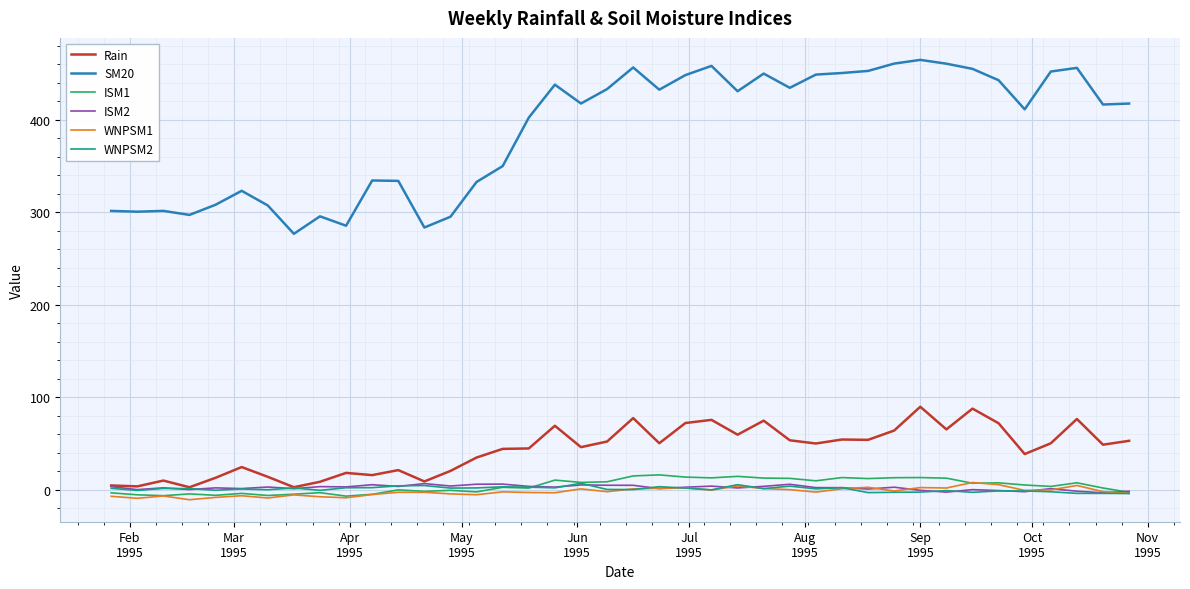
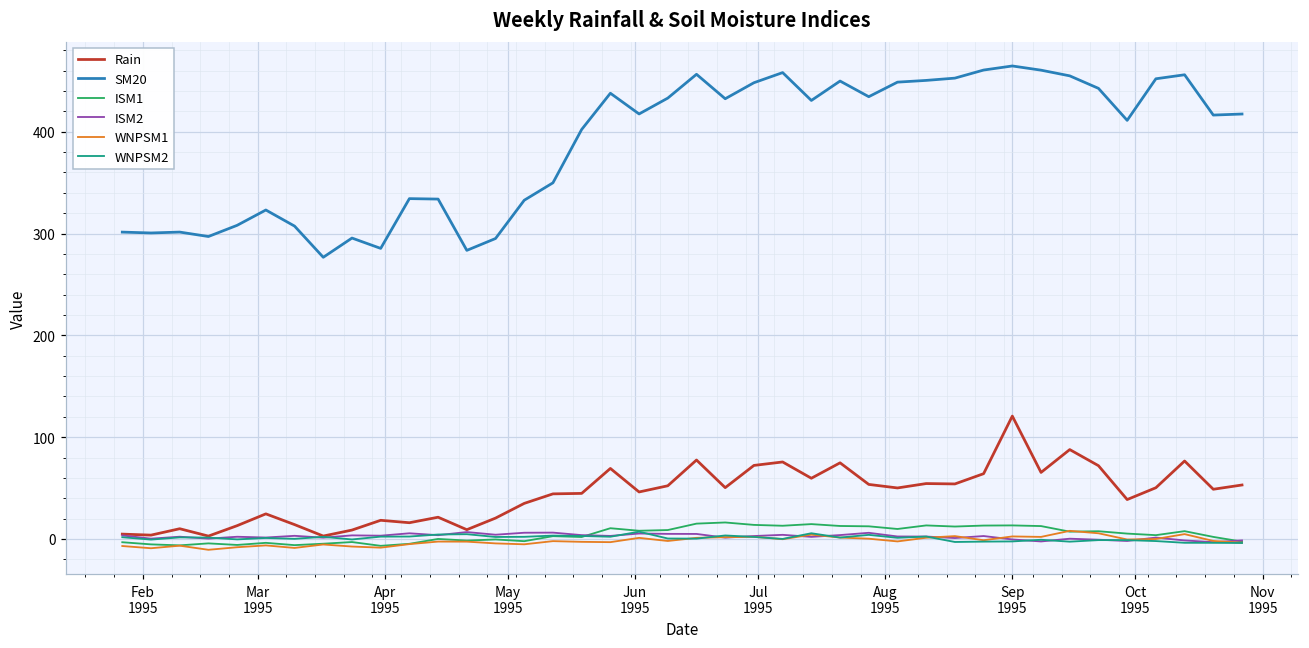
Rain, Sep 1995: 90 -> 120
